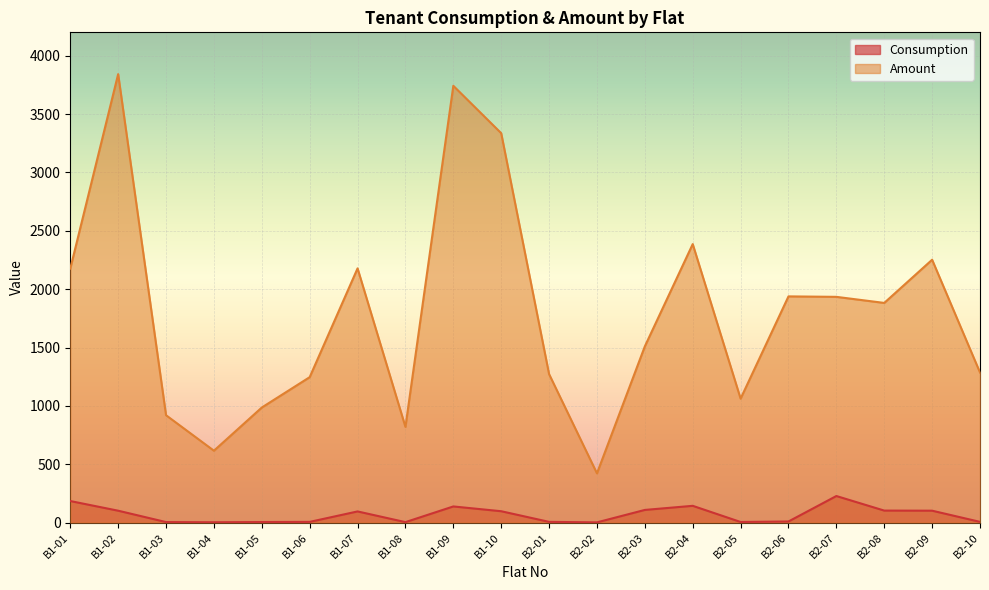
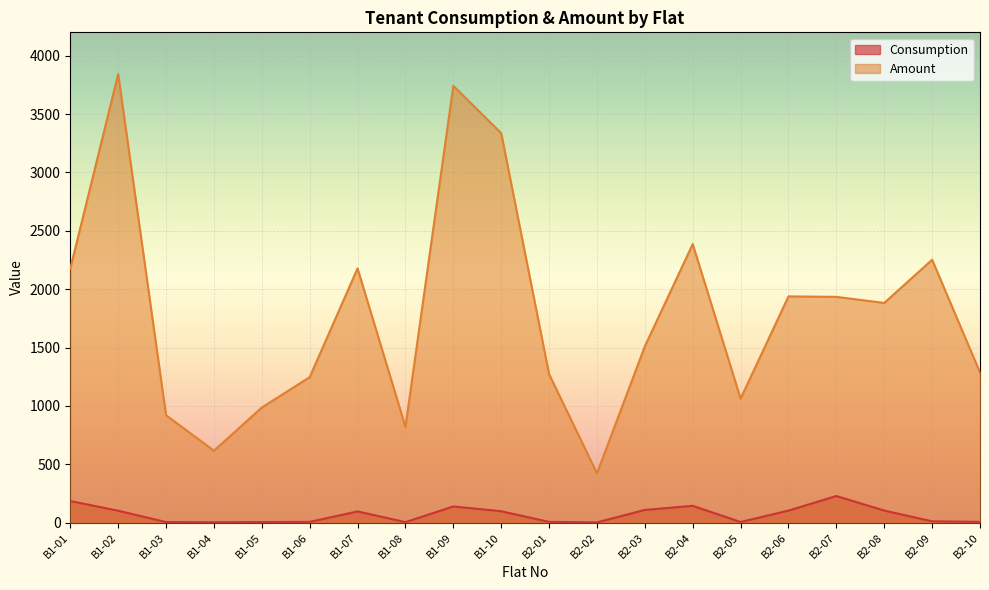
Consumption, B2-06: 10 -> 100
Consumption, B2-09: 100 -> 10
